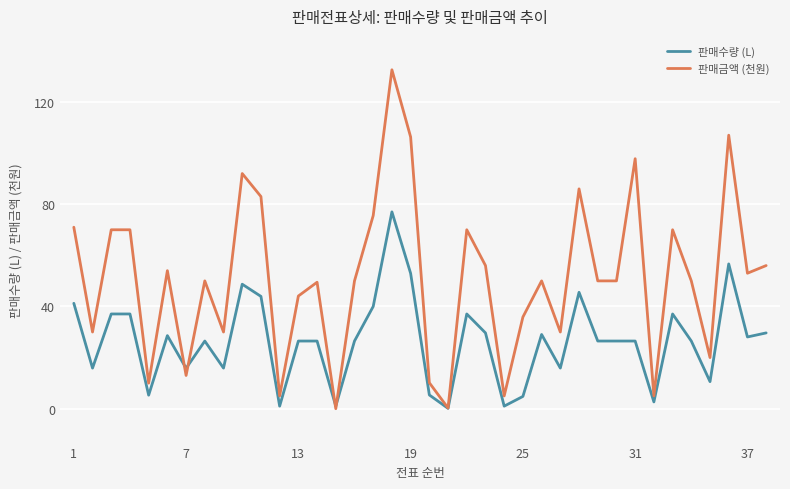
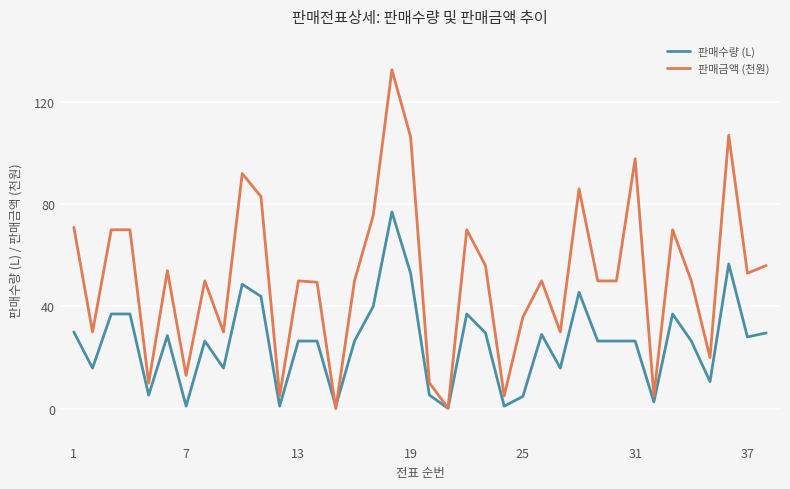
판매수량 (L), 1: 41 -> 30
판매수량 (L), 7: 16 -> 1
판매금액 (천원), 13: 44 -> 50
